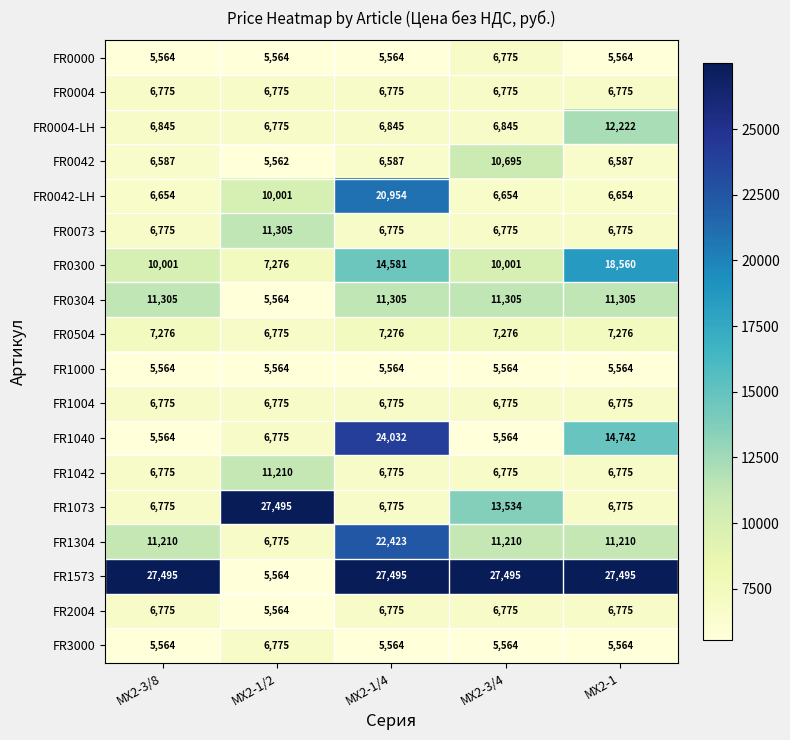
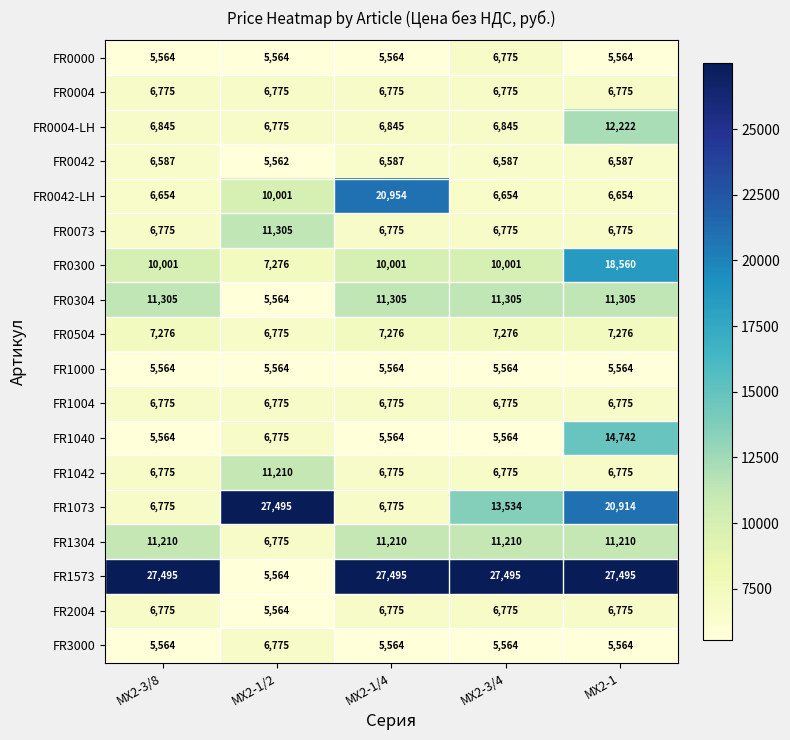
FR0042, MX2-3/4: 10,695 -> 6,587
FR0300, MX2-1/4: 14,581 -> 10,001
FR1040, MX2-1/4: 24,032 -> 5,564
FR1073, MX2-1: 6,775 -> 20,914
FR1304, MX2-1/4: 22,423 -> 11,210
